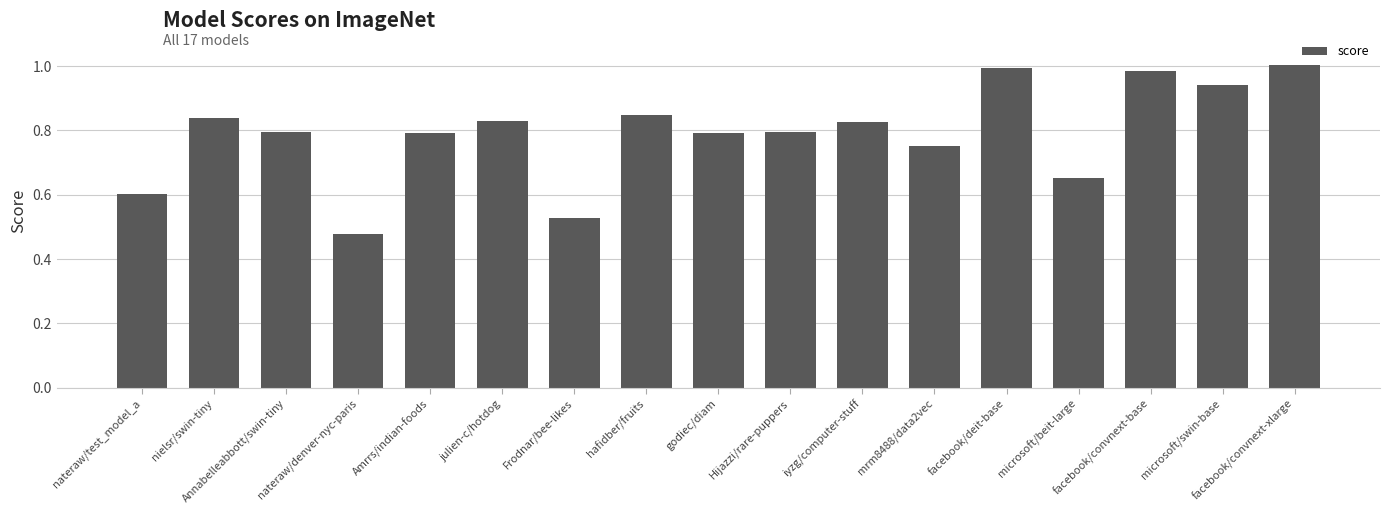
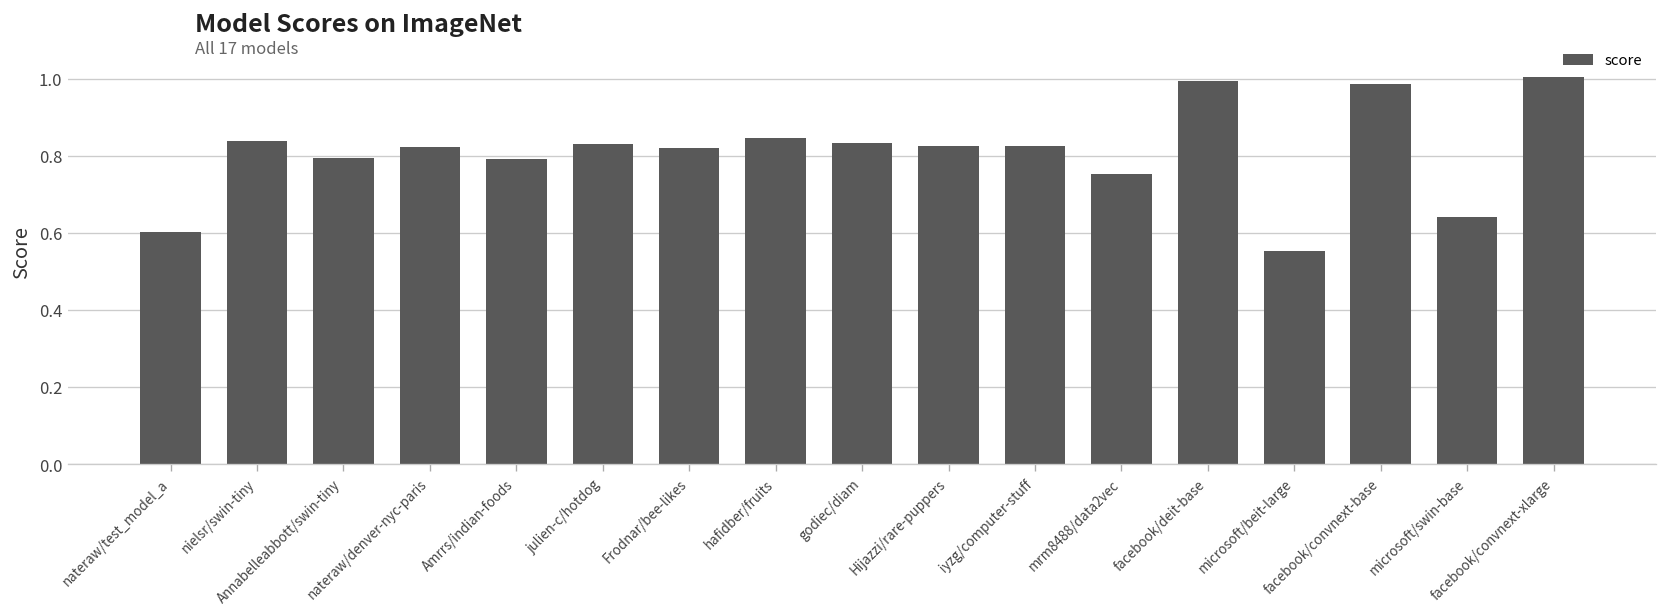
nateraw/denver-nyc-paris: 0.48 -> 0.82
Frodnar/bee-likes: 0.53 -> 0.82
godiec/diam: 0.79 -> 0.83
Hijazzi/rare-puppers: 0.80 -> 0.82
microsoft/beit-large: 0.65 -> 0.55
microsoft/swin-base: 0.94 -> 0.64
